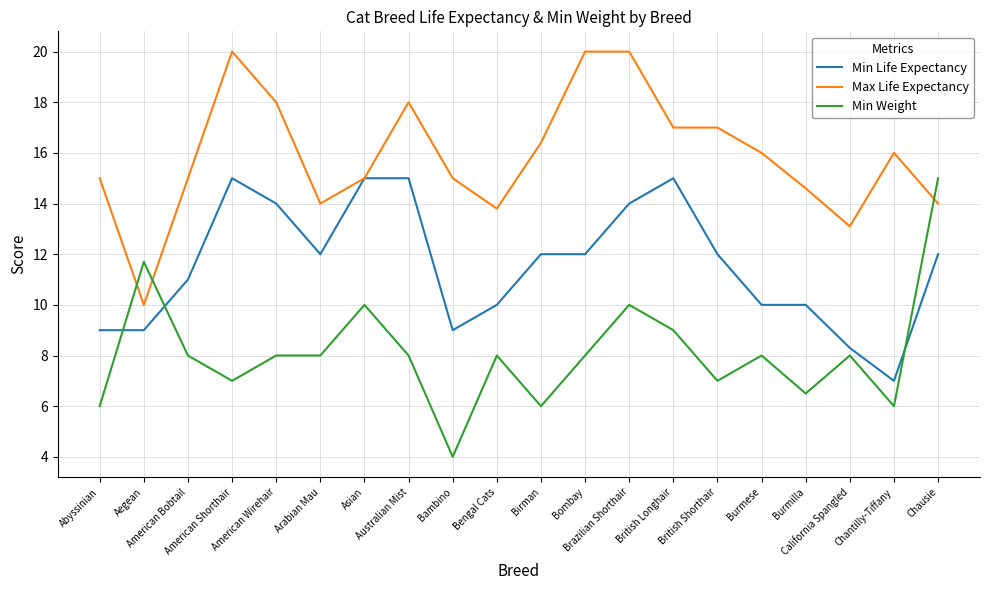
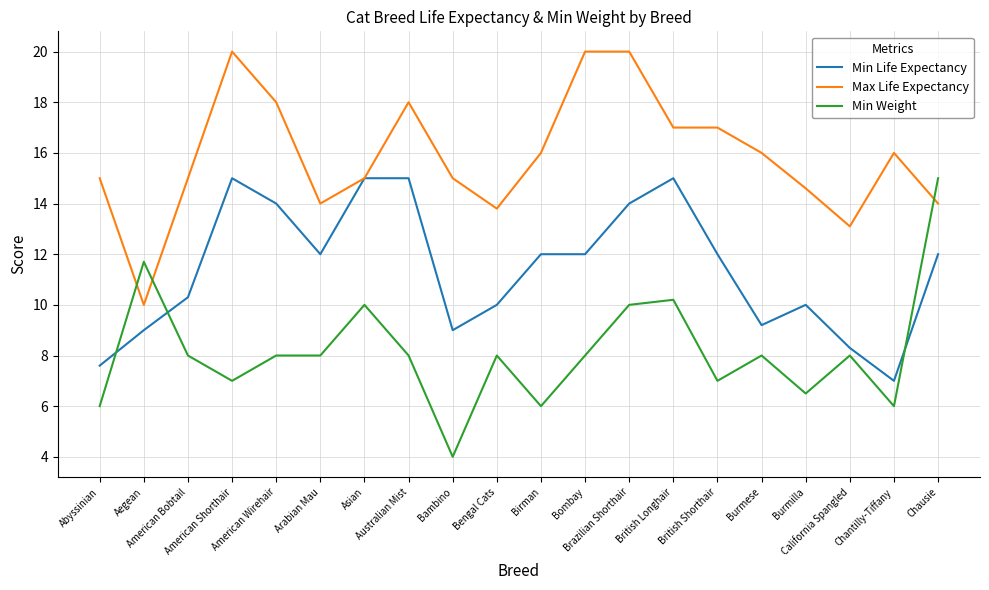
Min Life Expectancy, Abyssinian: 9.0 -> 7.6
Min Life Expectancy, American Bobtail: 11.0 -> 10.3
Max Life Expectancy, Birman: 16.4 -> 16.0
Min Weight, British Longhair: 9.0 -> 10.2
Min Life Expectancy, Burmese: 10.0 -> 9.2
